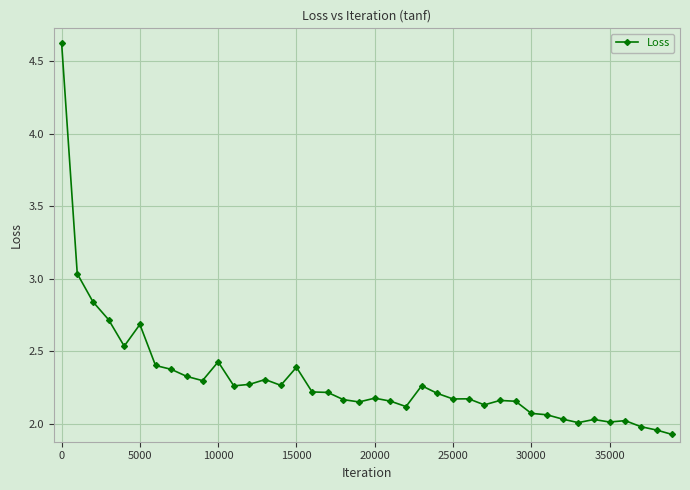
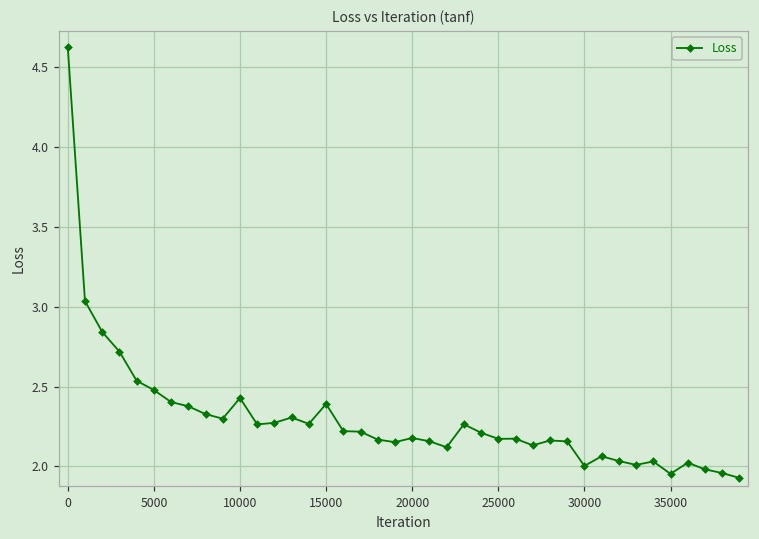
5000: 2.69 -> 2.48
30000: 2.07 -> 2.00
35000: 2.01 -> 1.95
